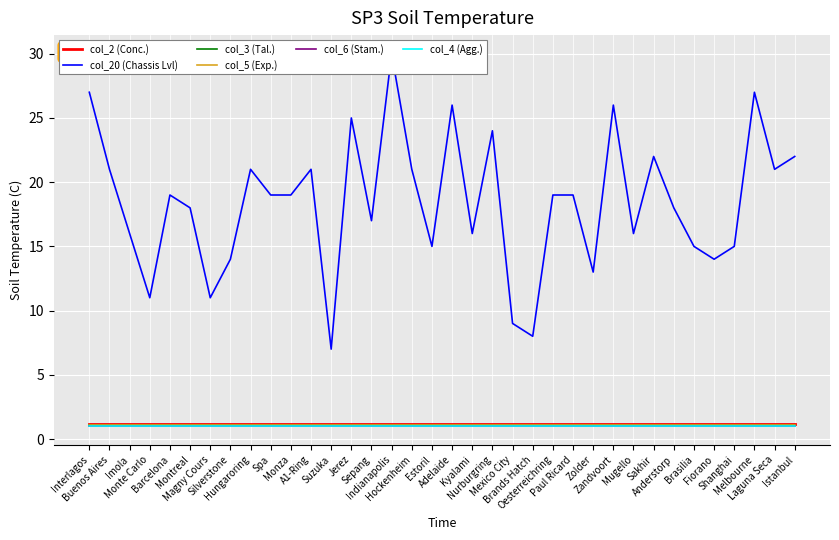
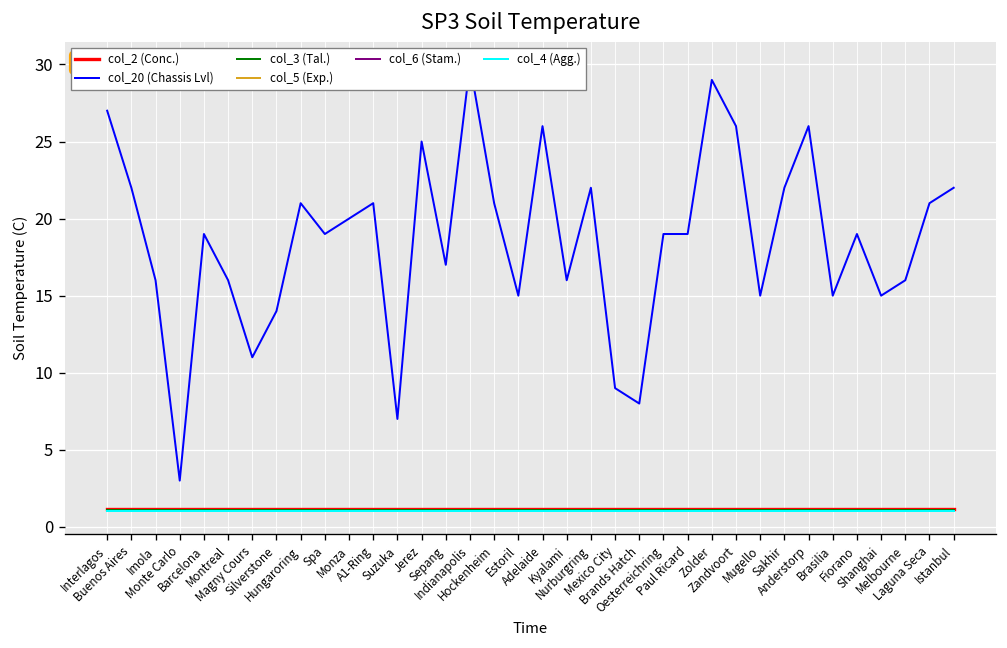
col_20 (Chassis Lvl), Buenos Aires: 21 -> 22
col_20 (Chassis Lvl), Monte Carlo: 11 -> 3
col_20 (Chassis Lvl), Montreal: 18 -> 16
col_20 (Chassis Lvl), Monza: 19 -> 20
col_20 (Chassis Lvl), Nurburgring: 24 -> 22
col_20 (Chassis Lvl), Zolder: 13 -> 29
col_20 (Chassis Lvl), Mugello: 16 -> 15
col_20 (Chassis Lvl), Anderstorp: 18 -> 26
col_20 (Chassis Lvl), Fiorano: 14 -> 19
col_20 (Chassis Lvl), Melbourne: 27 -> 16
